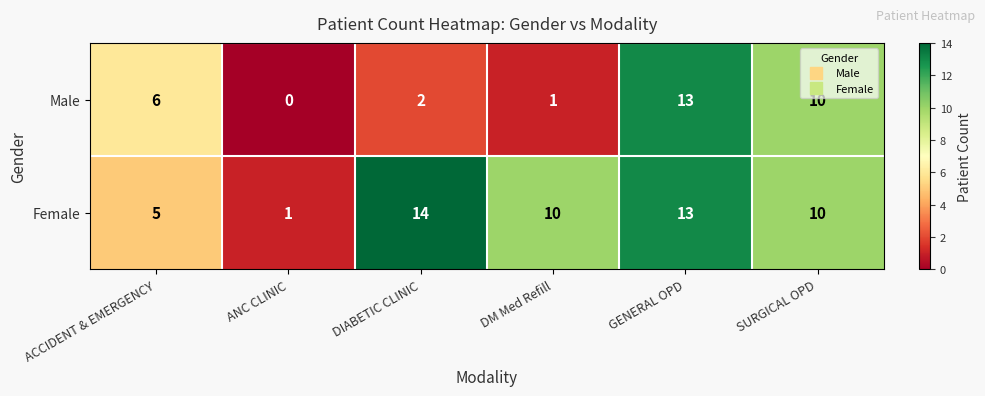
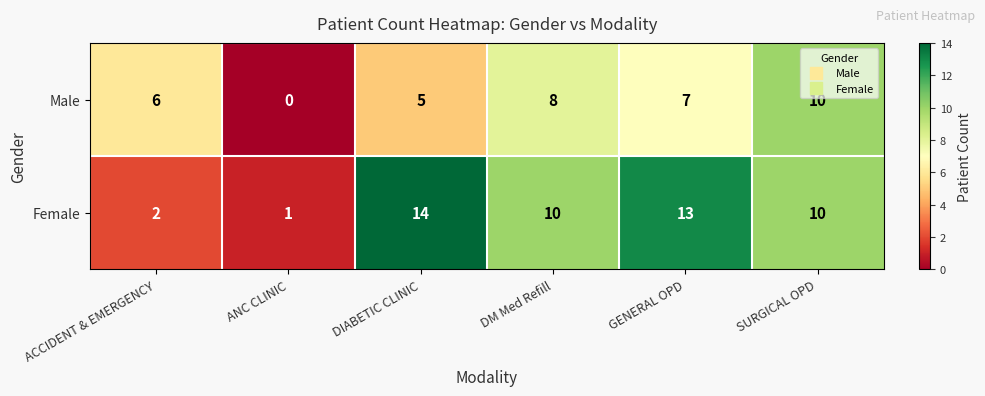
Male, DIABETIC CLINIC: 2 -> 5
Male, DM Med Refill: 1 -> 8
Male, GENERAL OPD: 13 -> 7
Female, ACCIDENT & EMERGENCY: 5 -> 2
